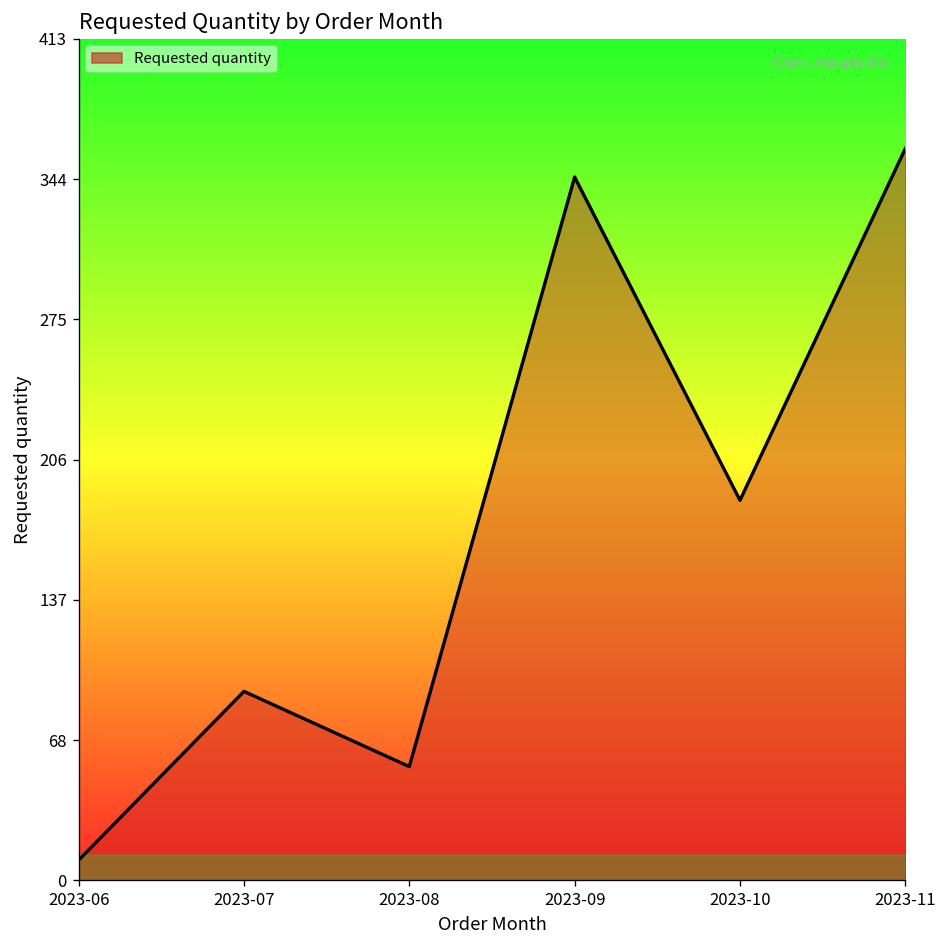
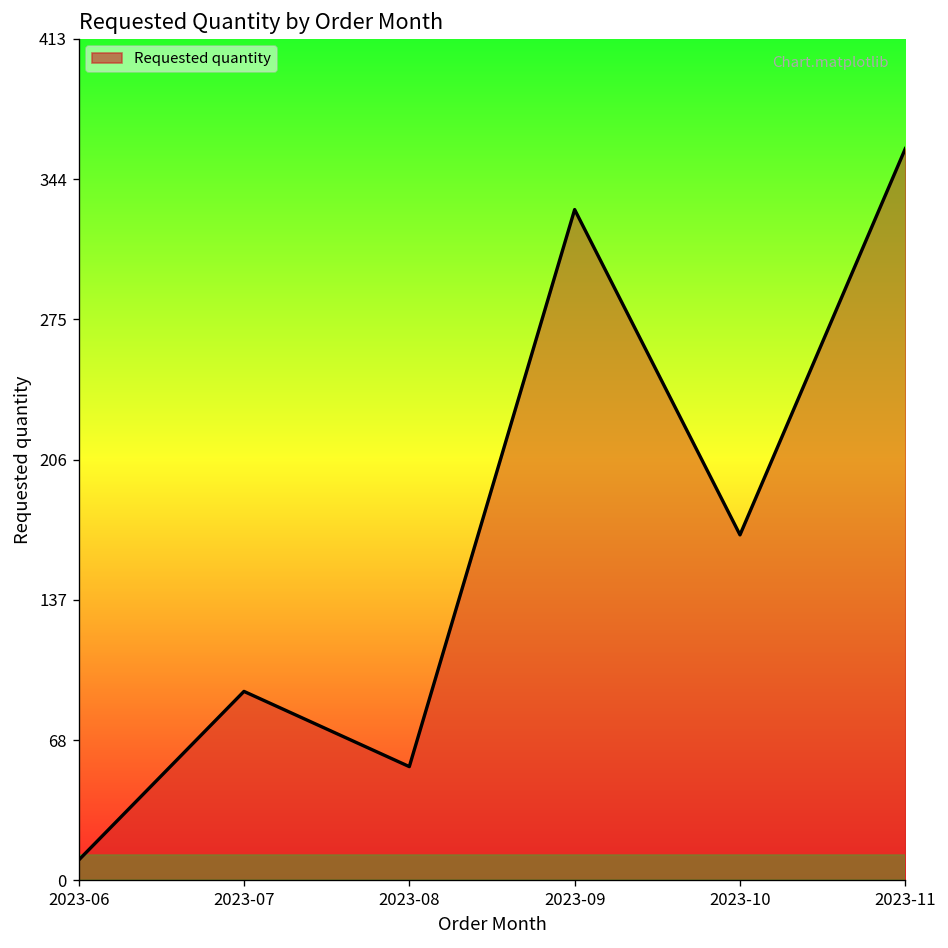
2023-09: 345 -> 329
2023-10: 187 -> 170
